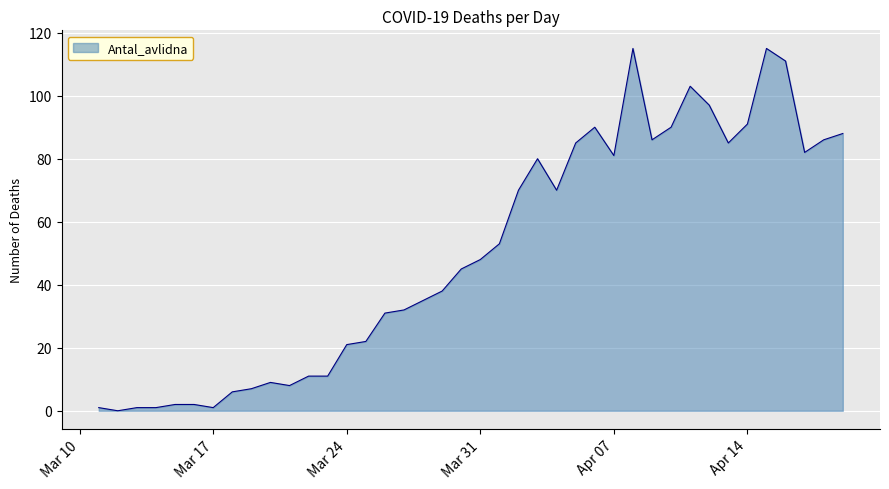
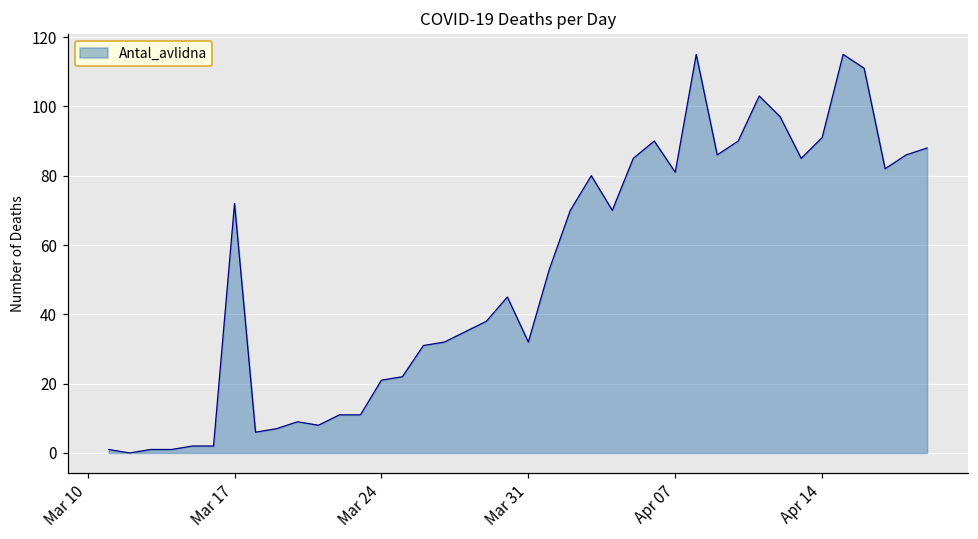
Mar 17: 1 -> 72
Mar 31: 48 -> 32
